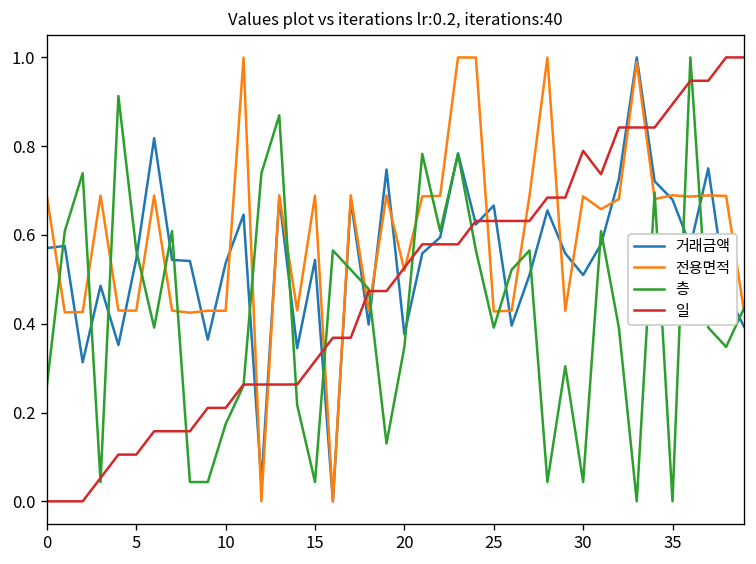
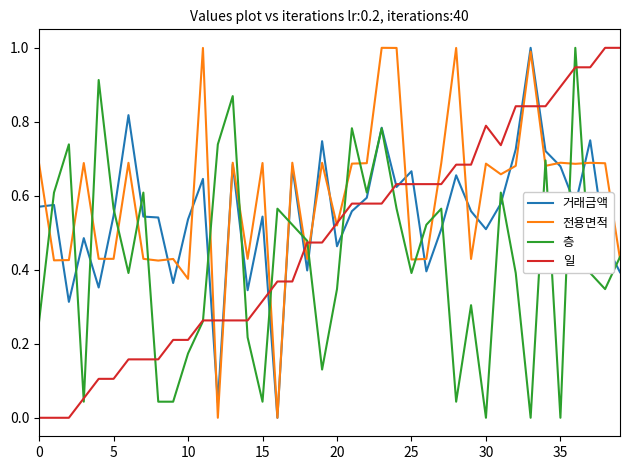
전용면적, 10: 0.43 -> 0.38
거래금액, 20: 0.38 -> 0.46
층, 30: 0.04 -> 0.00
